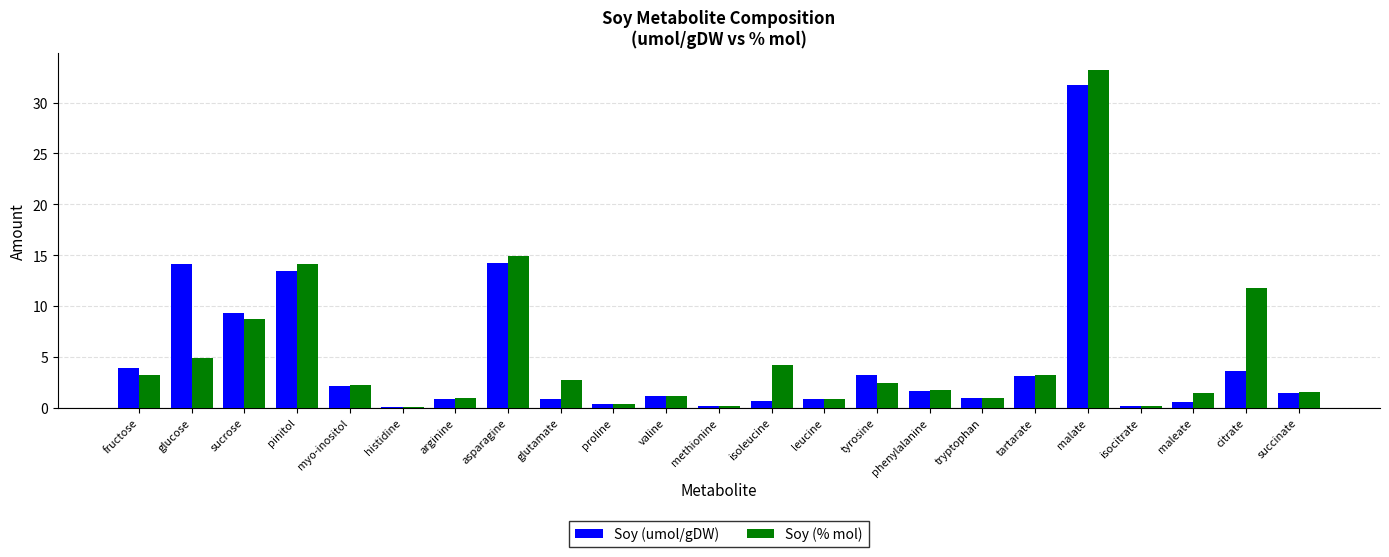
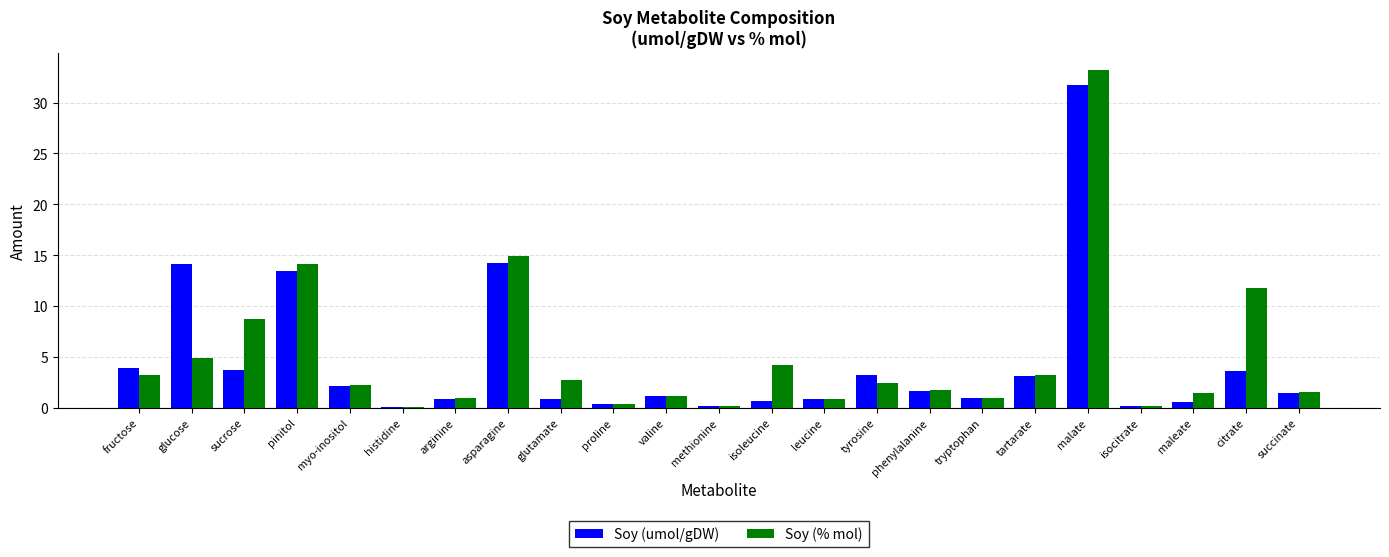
Soy (umol/gDW), sucrose: 9.3 -> 3.7
